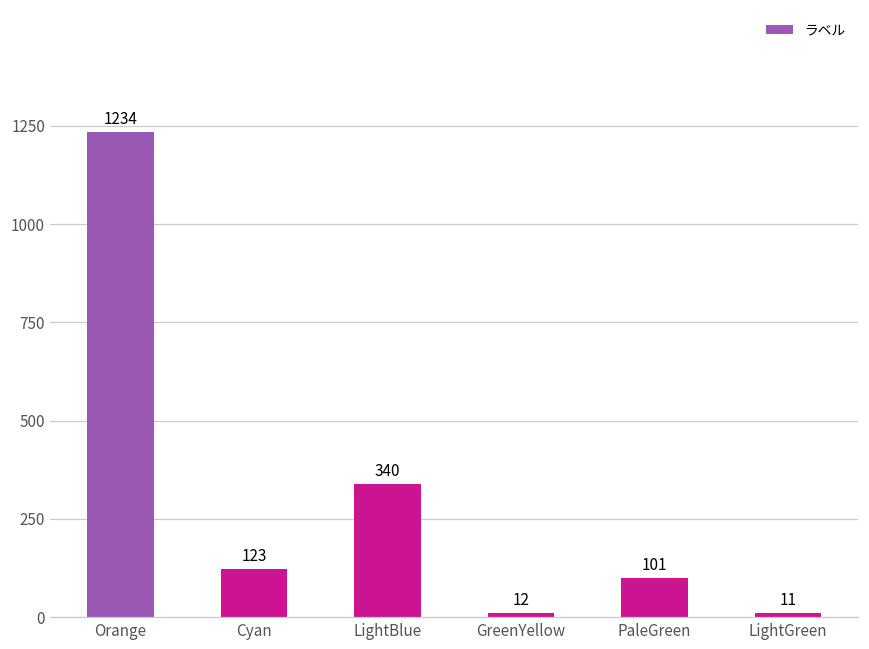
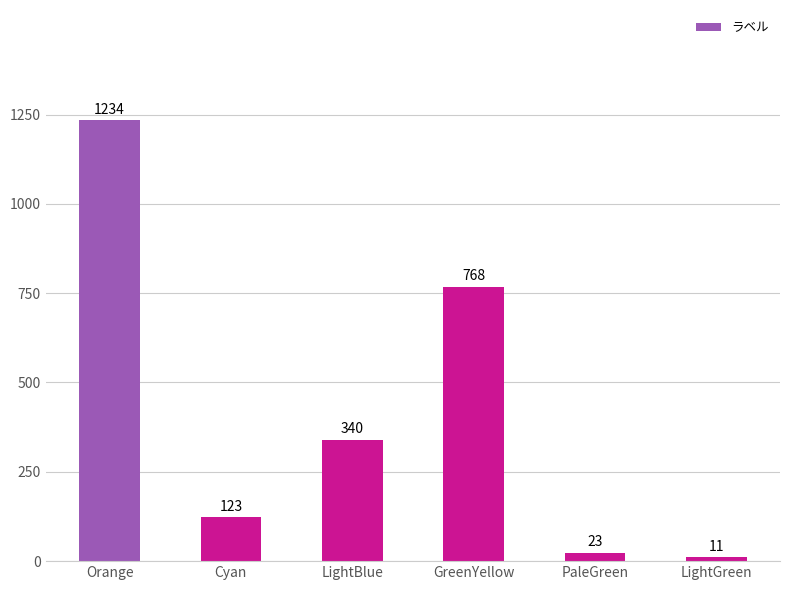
GreenYellow: 12 -> 768
PaleGreen: 101 -> 23
